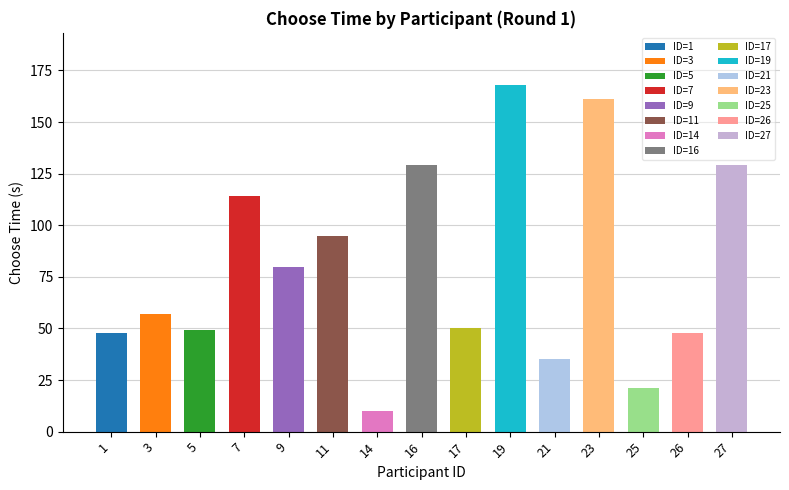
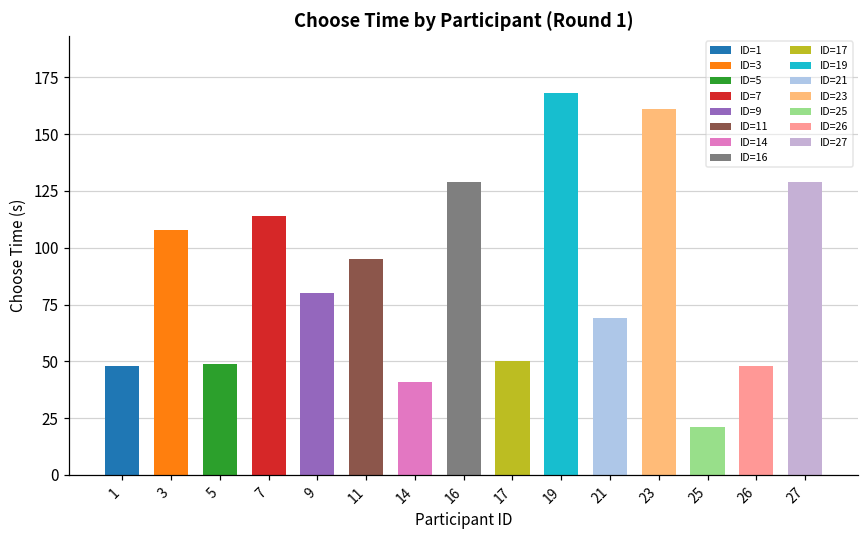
3: 57 -> 108
14: 10 -> 41
21: 35 -> 69
